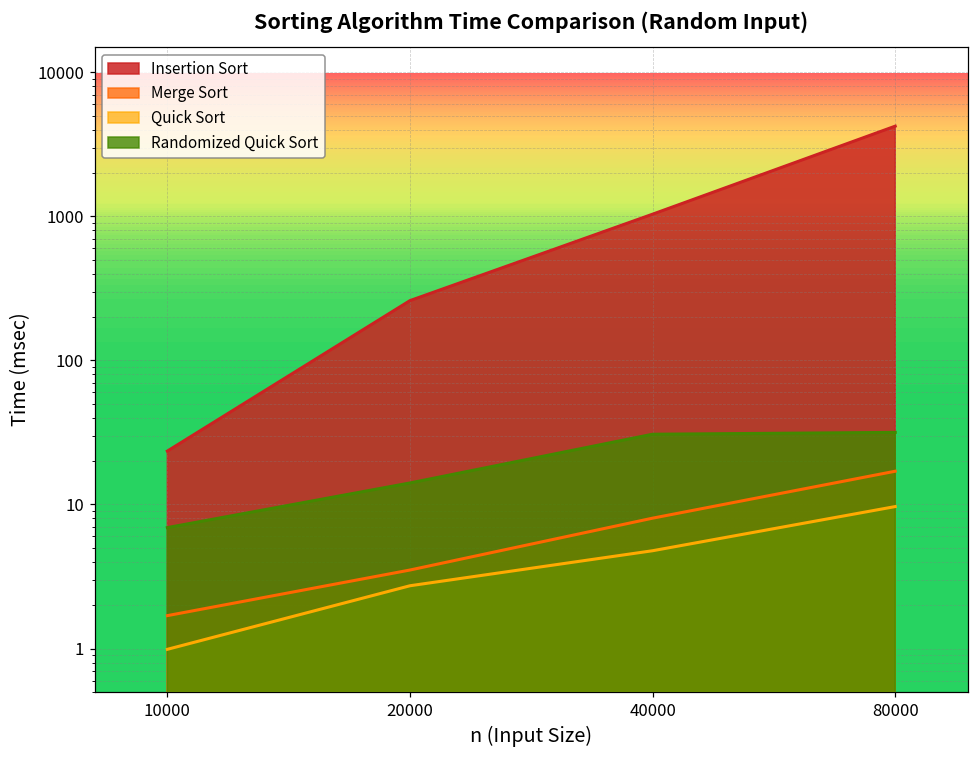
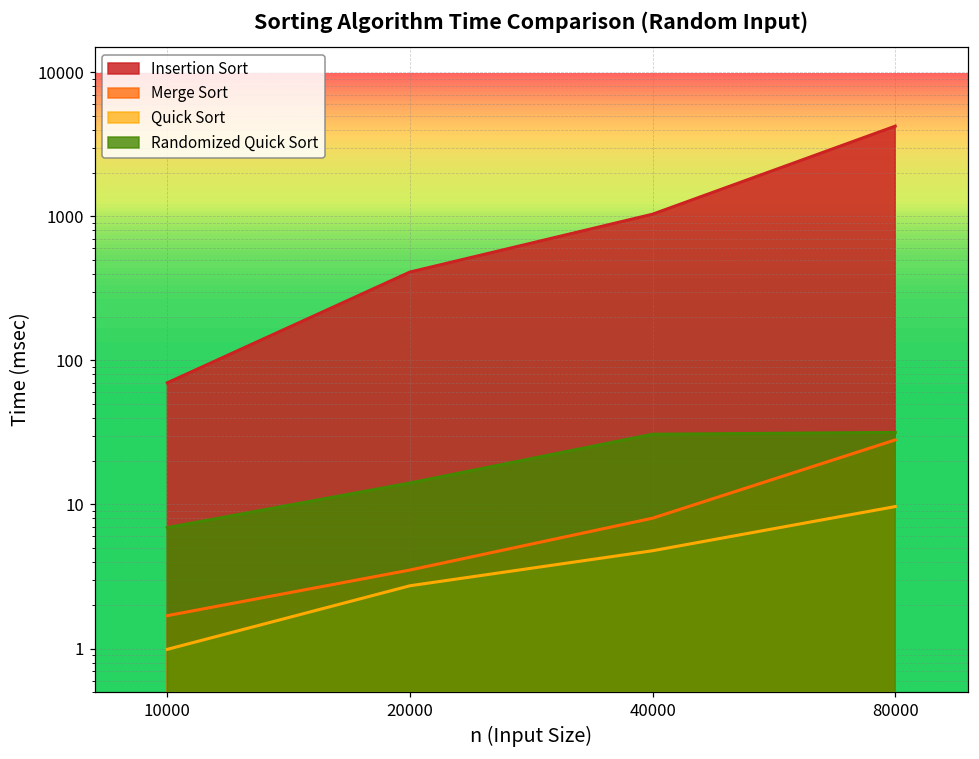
Insertion Sort, 10000: 23 -> 70
Insertion Sort, 20000: 260 -> 410
Merge Sort, 80000: 17 -> 28
